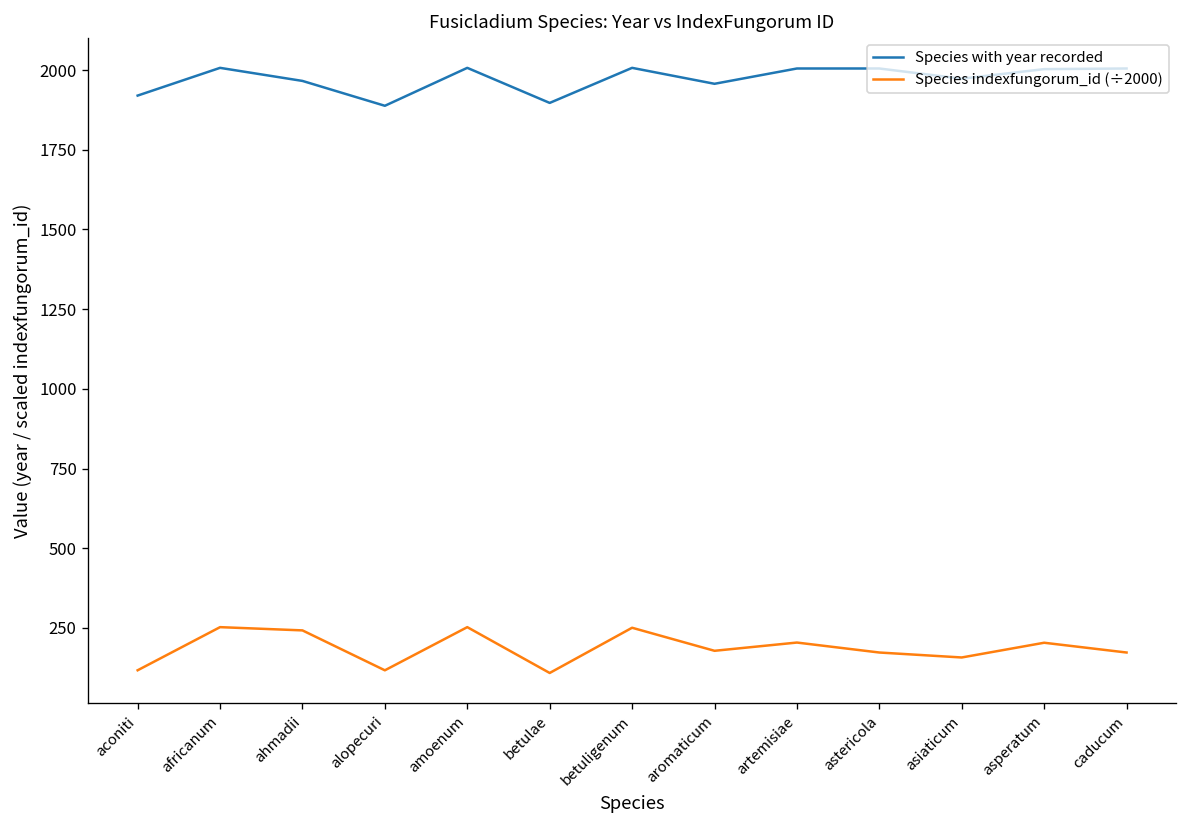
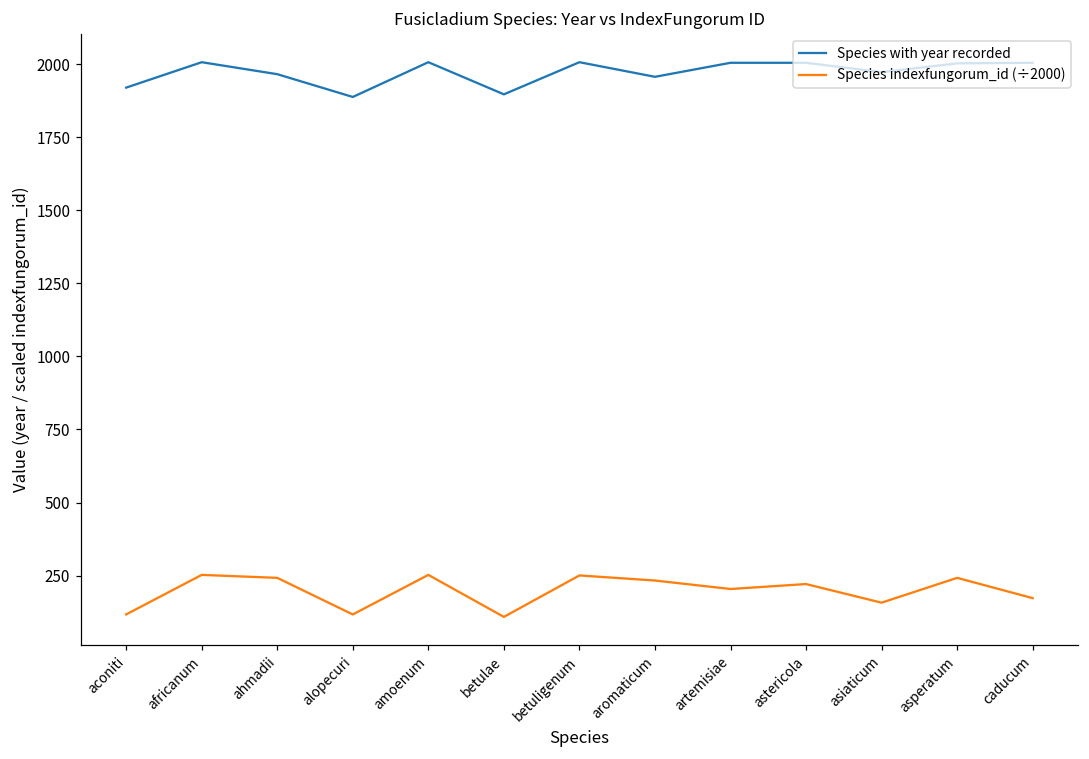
Species indexfungorum_id (÷2000), aromaticum: 180 -> 230
Species indexfungorum_id (÷2000), astericola: 170 -> 220
Species indexfungorum_id (÷2000), asperatum: 200 -> 240
